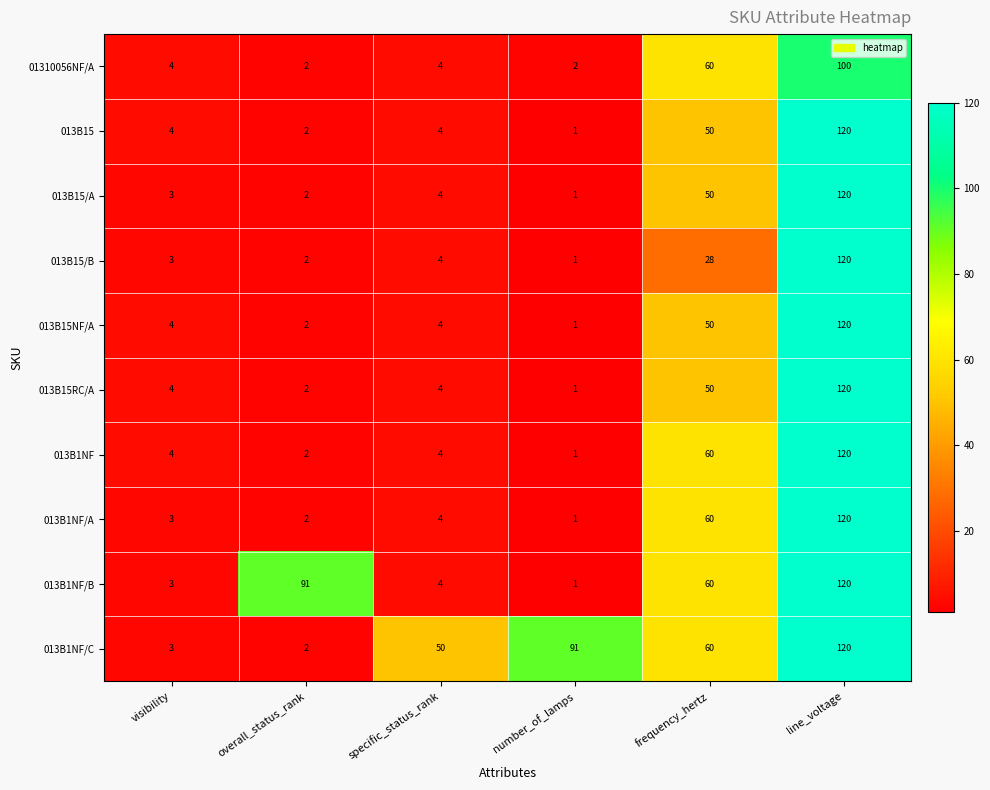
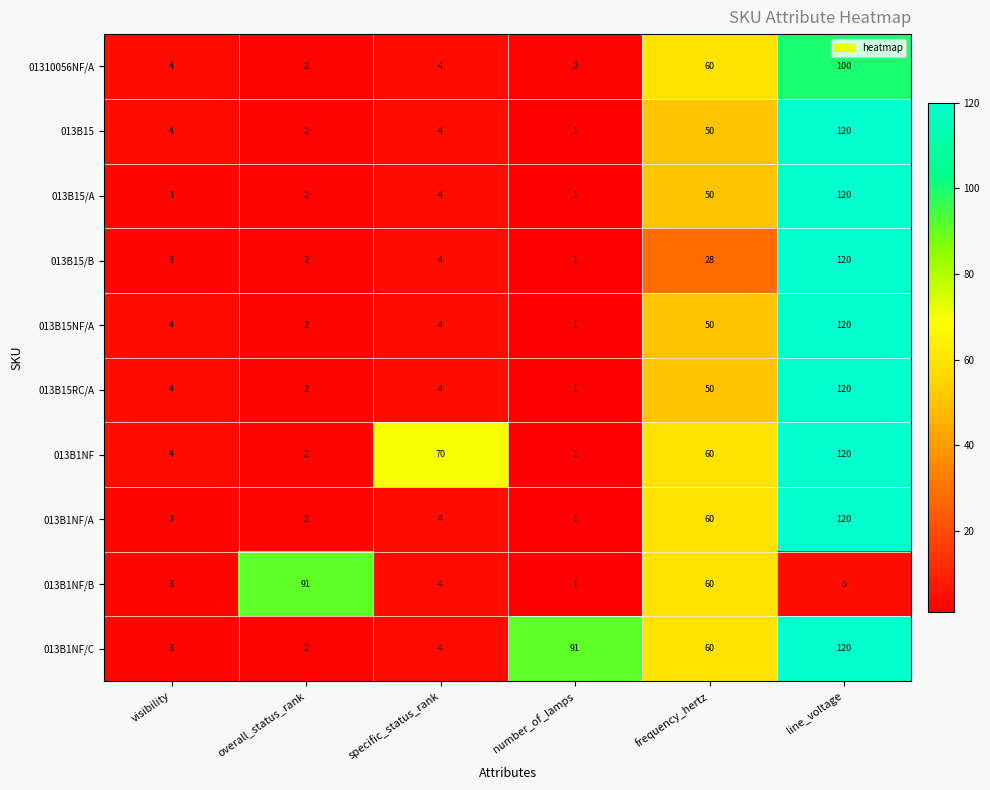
013B1NF, specific_status_rank: 4 -> 70
013B1NF/B, line_voltage: 120 -> 5
013B1NF/C, specific_status_rank: 50 -> 4
